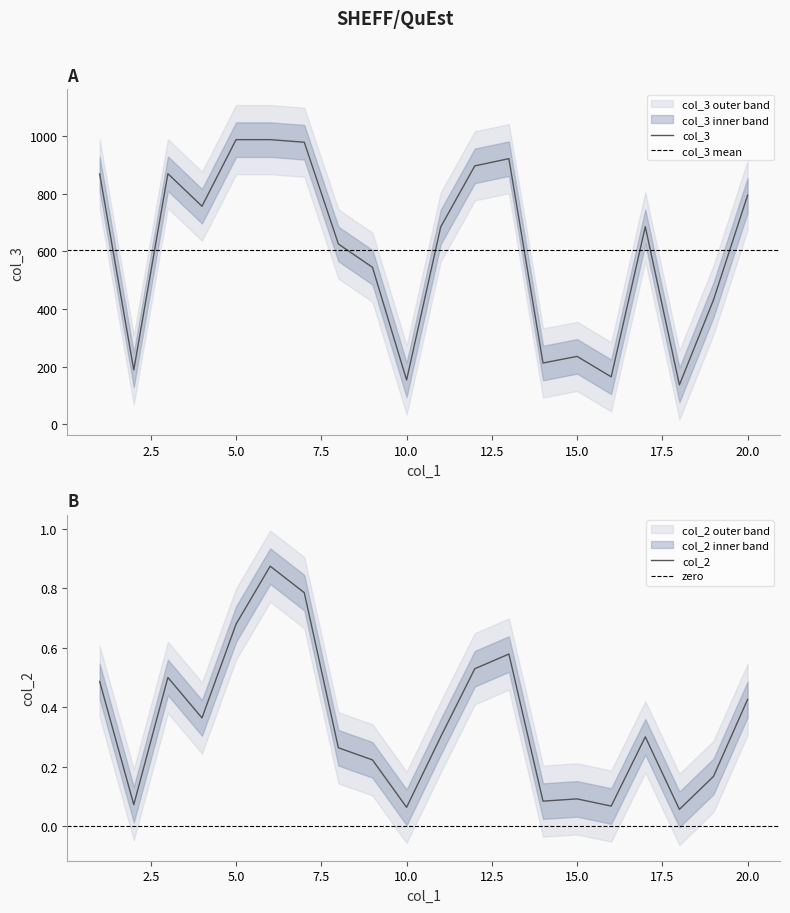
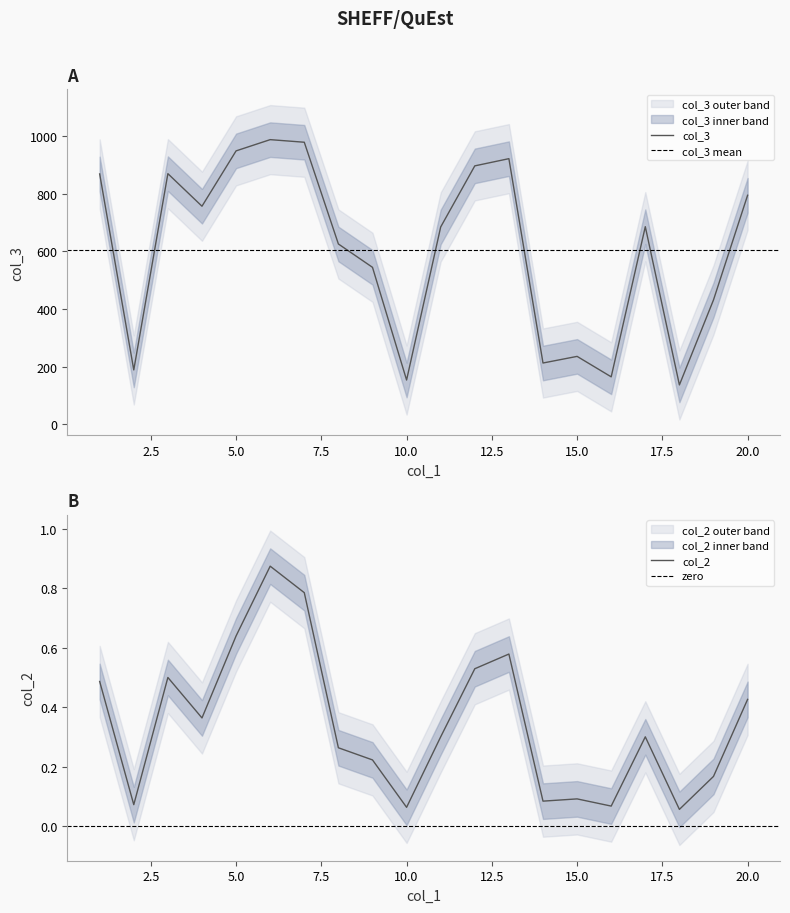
A, col_3, 5.0: 990 -> 950
B, col_2, 5.0: 0.68 -> 0.64
